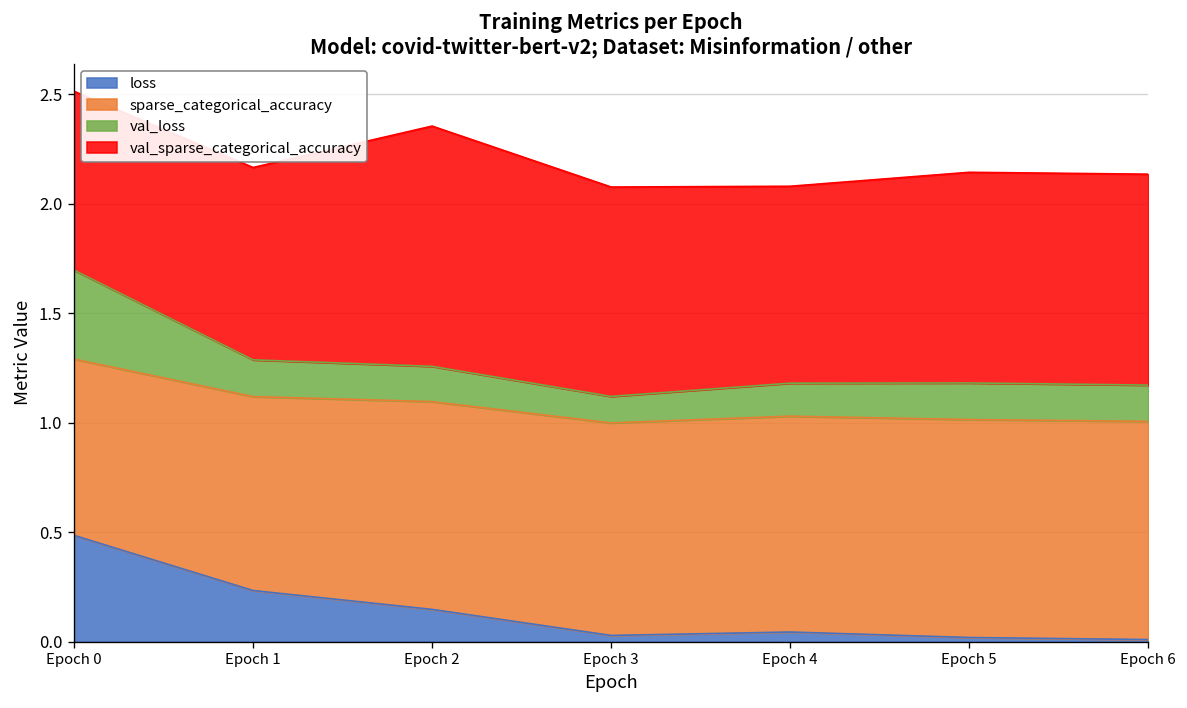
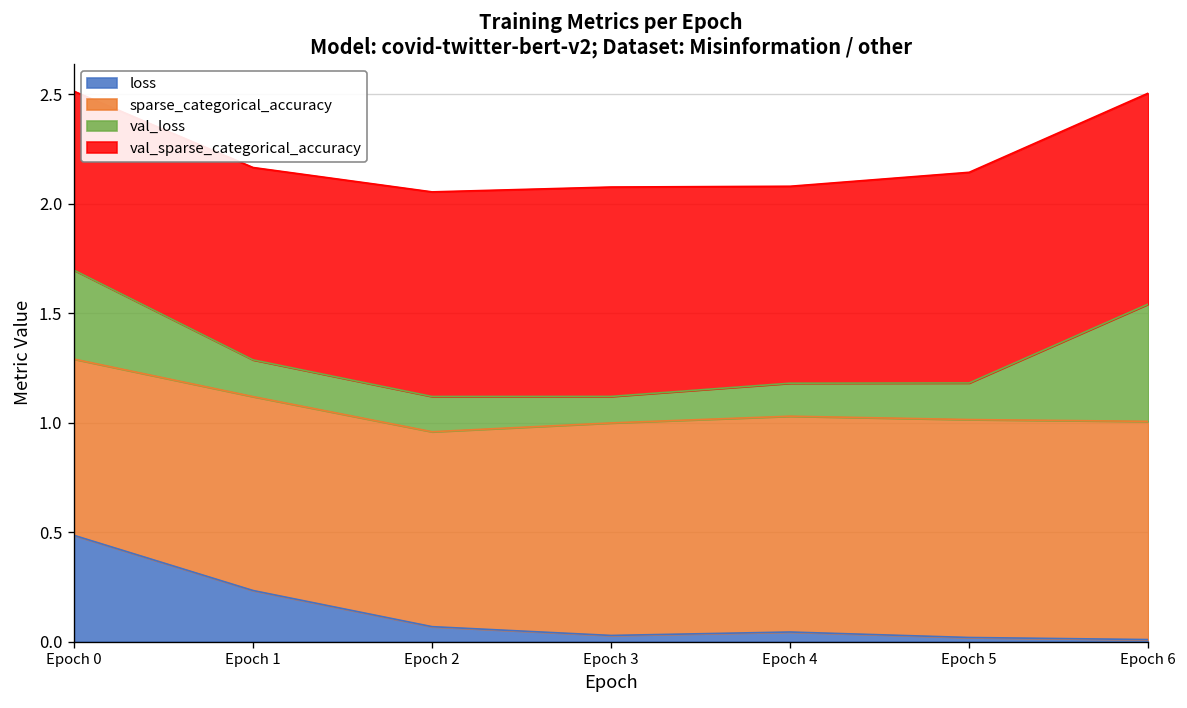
loss, Epoch 2: 0.15 -> 0.07
sparse_categorical_accuracy, Epoch 2: 0.95 -> 0.89
val_sparse_categorical_accuracy, Epoch 2: 1.10 -> 0.93
val_loss, Epoch 6: 0.17 -> 0.54
